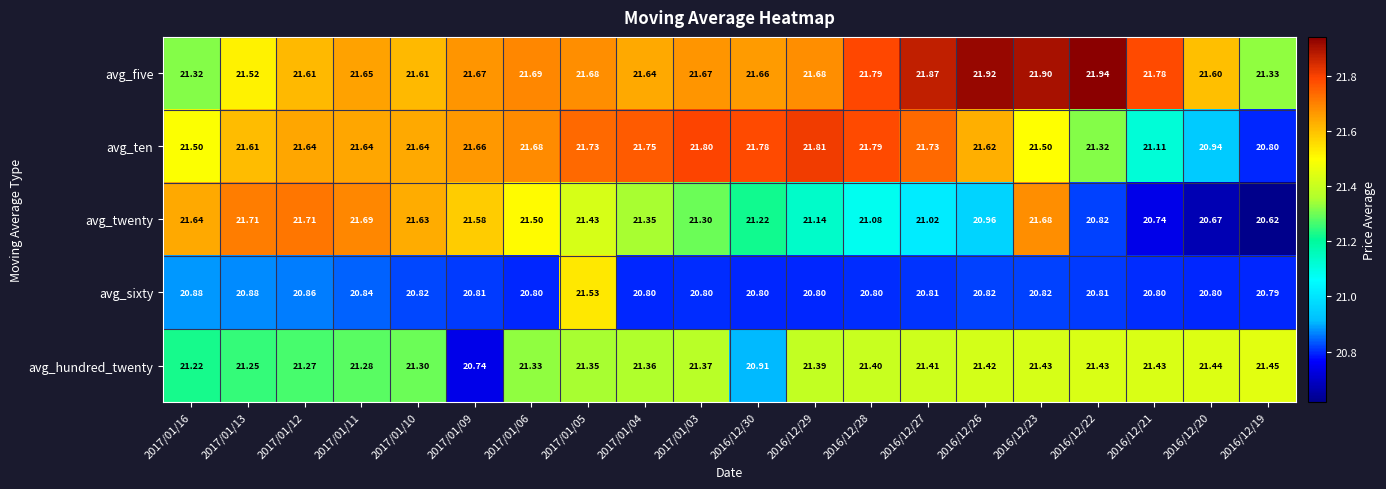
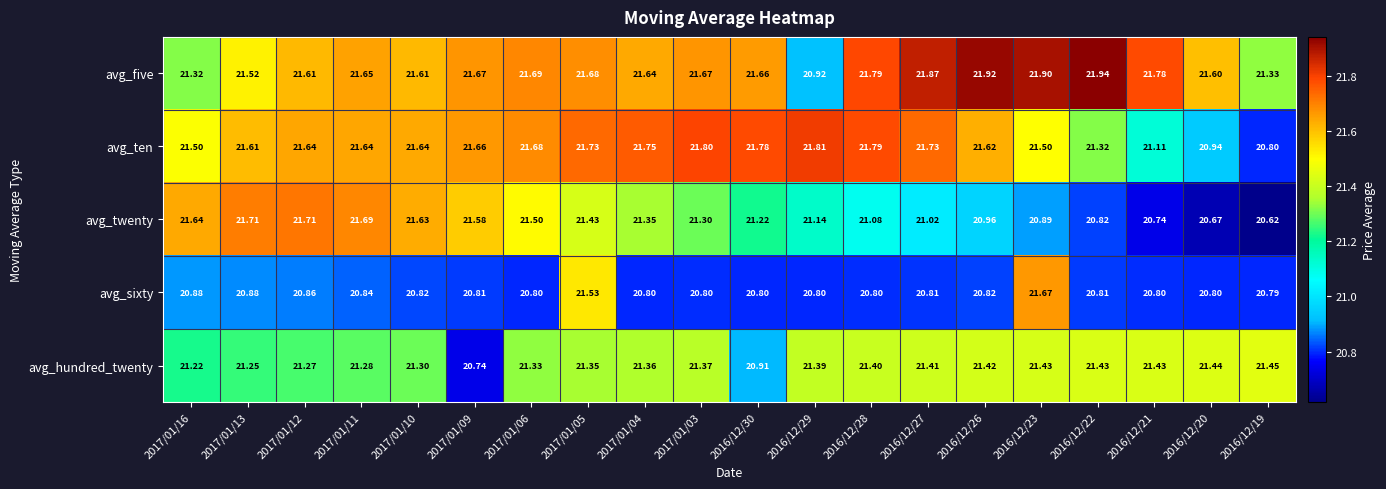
avg_five, 2016/12/29: 21.68 -> 20.92
avg_twenty, 2016/12/23: 21.68 -> 20.89
avg_sixty, 2016/12/23: 20.82 -> 21.67
